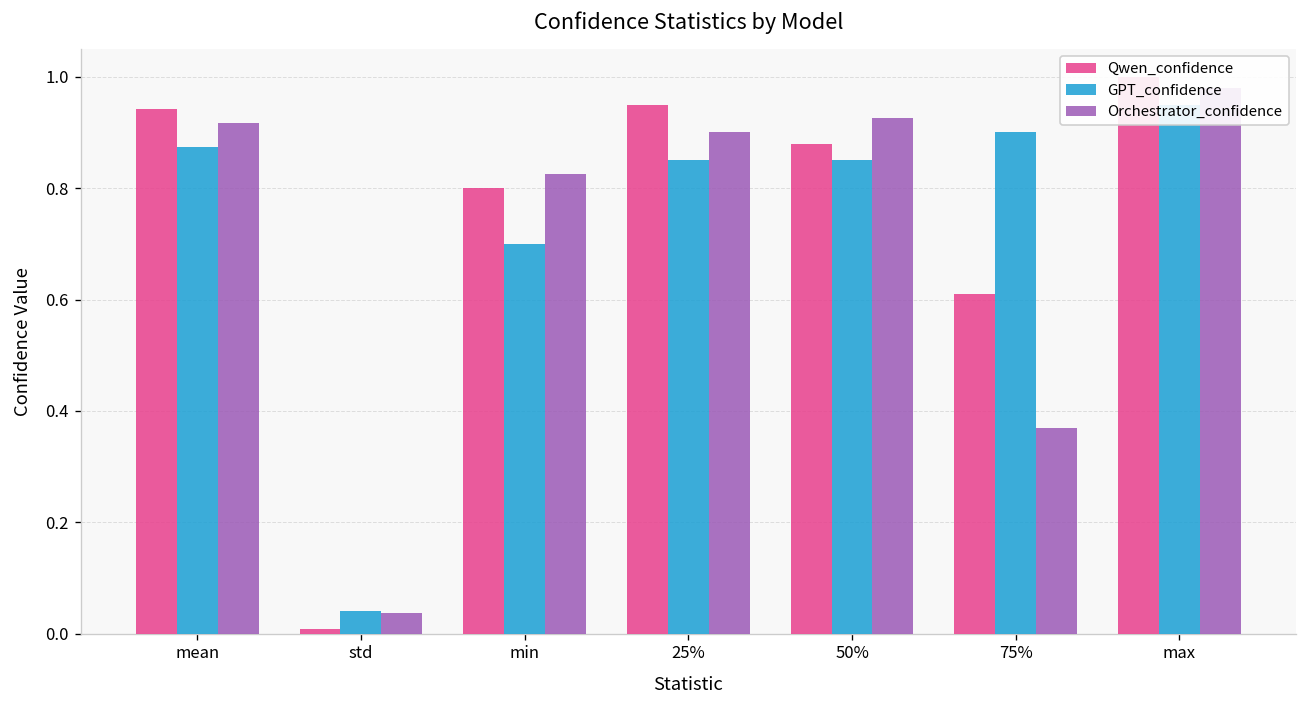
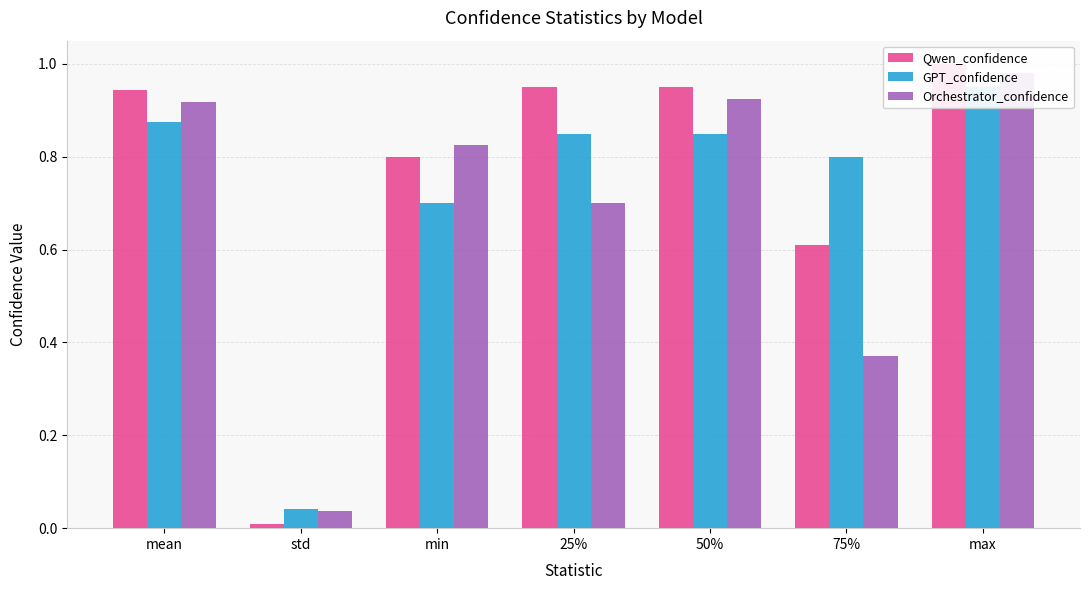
Orchestrator_confidence, 25%: 0.9 -> 0.7
Qwen_confidence, 50%: 0.88 -> 0.95
GPT_confidence, 75%: 0.9 -> 0.8
